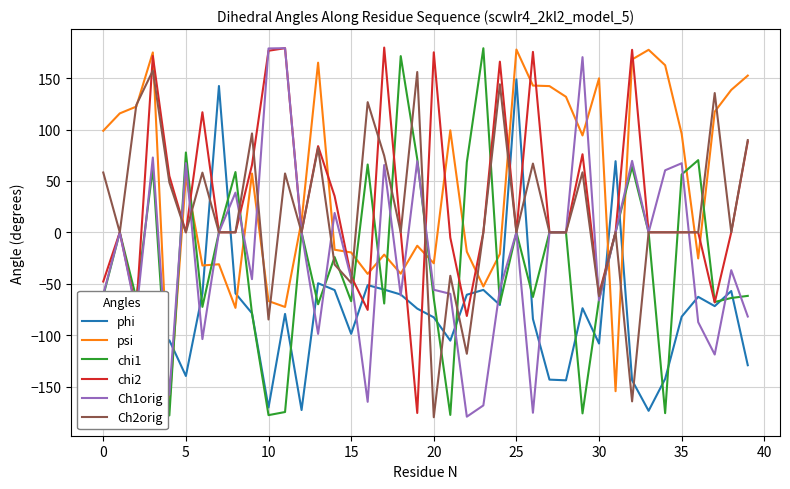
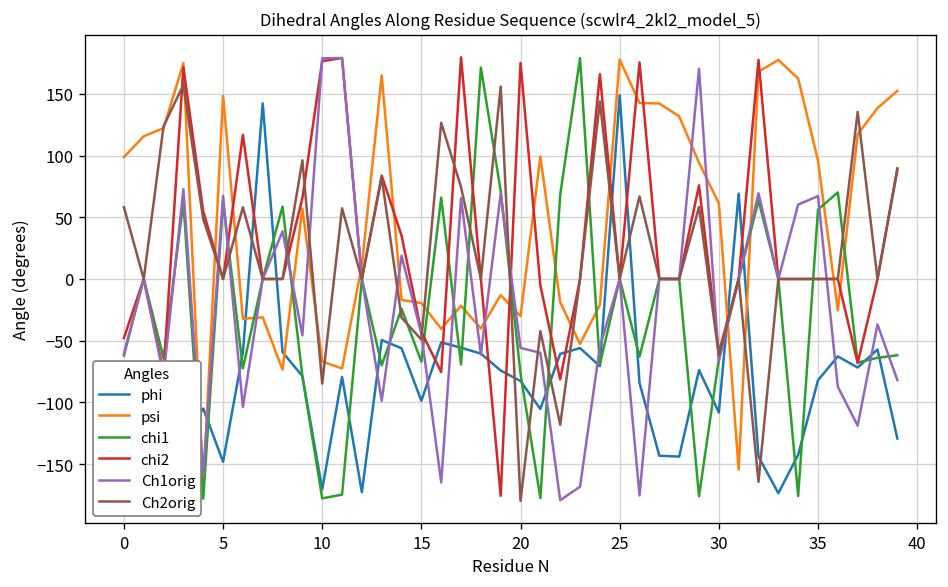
phi, 5: -140 -> -148
psi, 5: 55 -> 148
chi1, 5: 78 -> 63
chi1, 20: -64 -> -77
psi, 30: 150 -> 61
